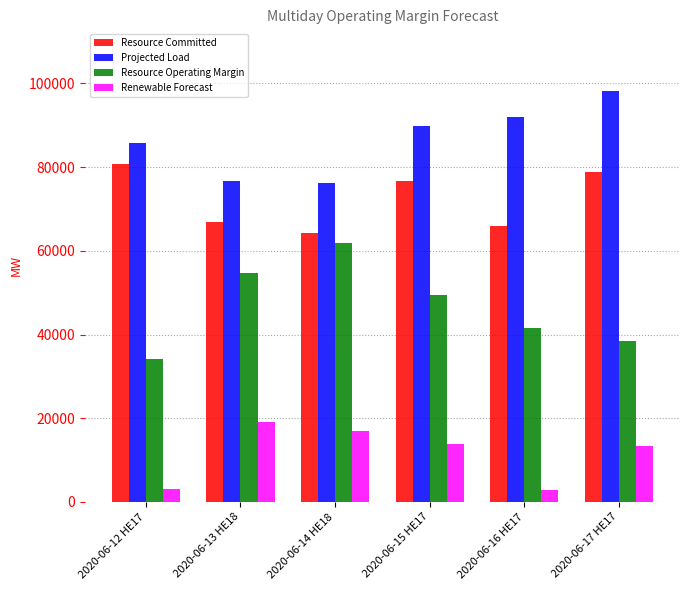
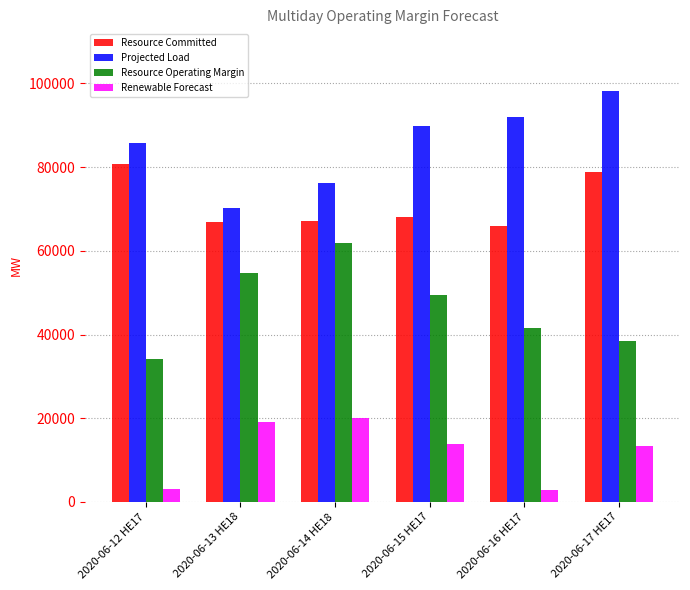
Projected Load, 2020-06-13 HE18: 77000 -> 70000
Resource Committed, 2020-06-14 HE18: 64000 -> 67000
Renewable Forecast, 2020-06-14 HE18: 17000 -> 20000
Resource Committed, 2020-06-15 HE17: 77000 -> 68000
